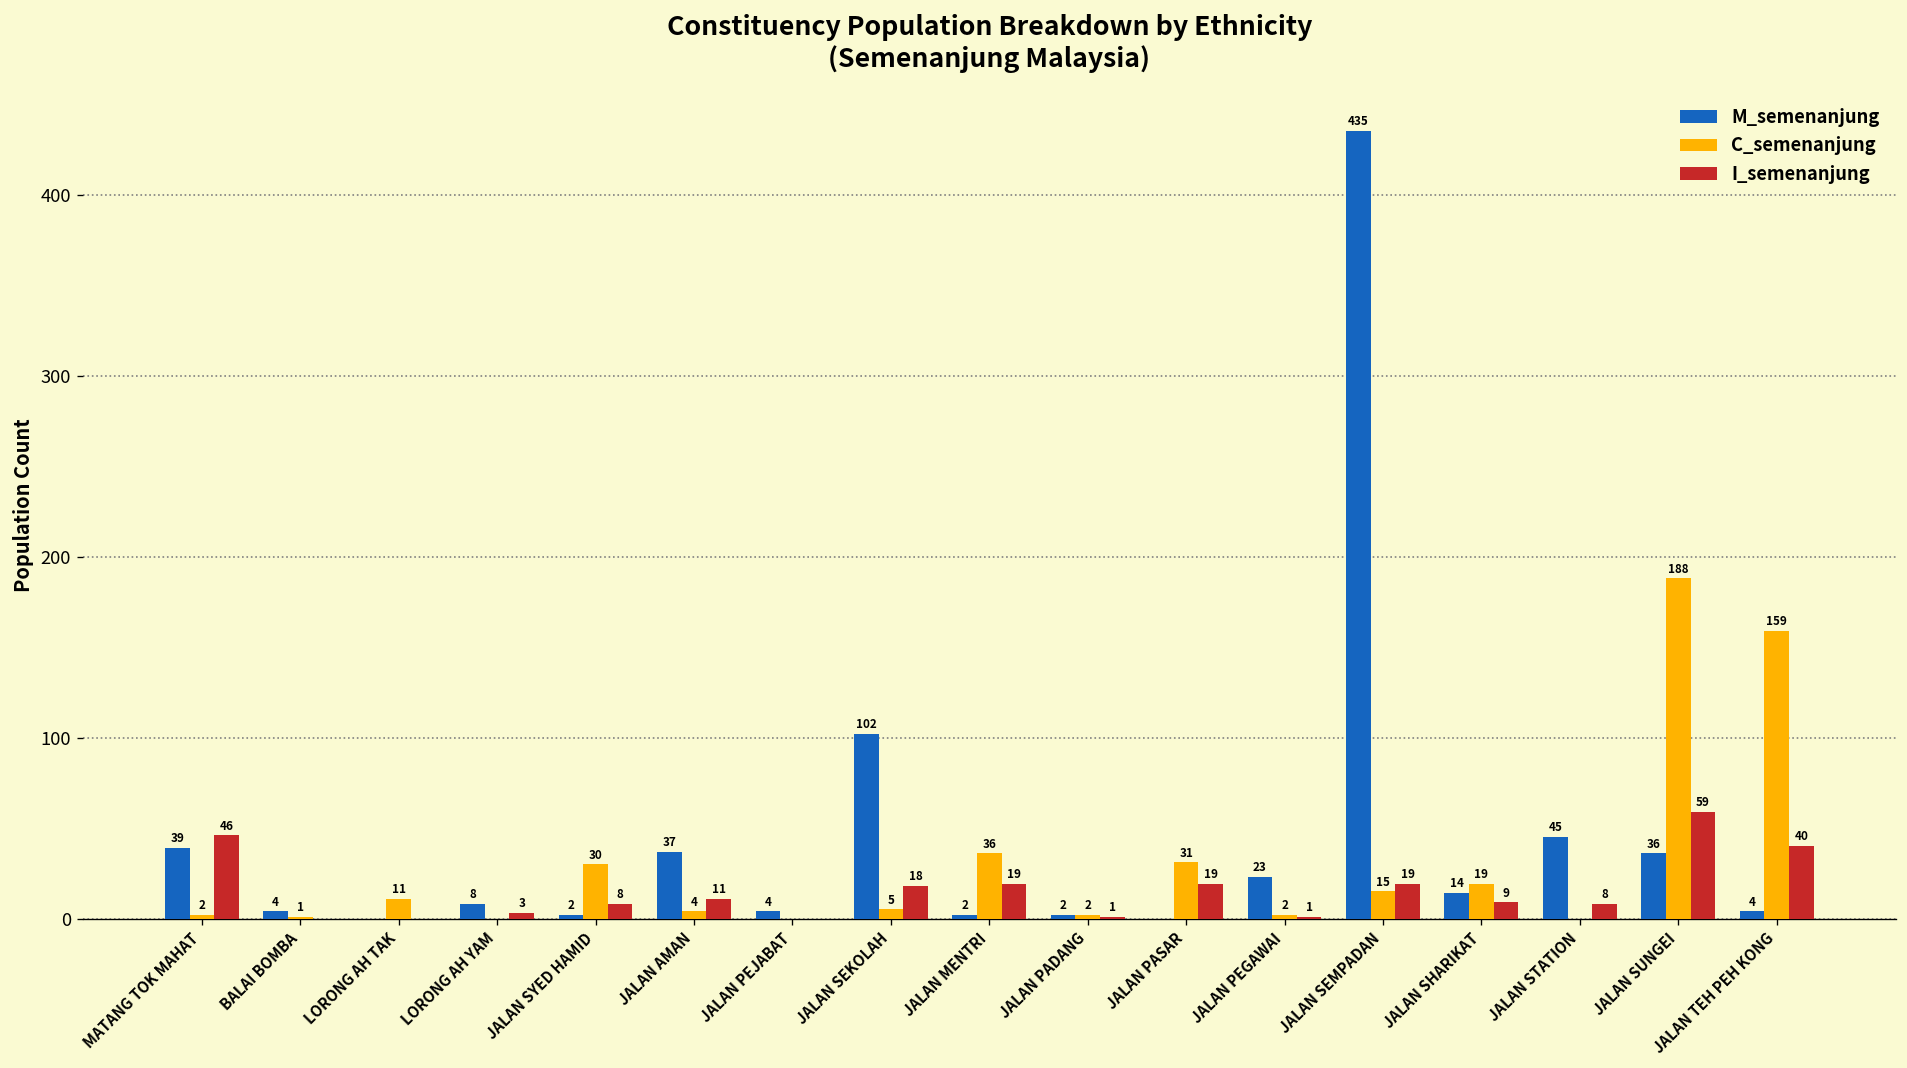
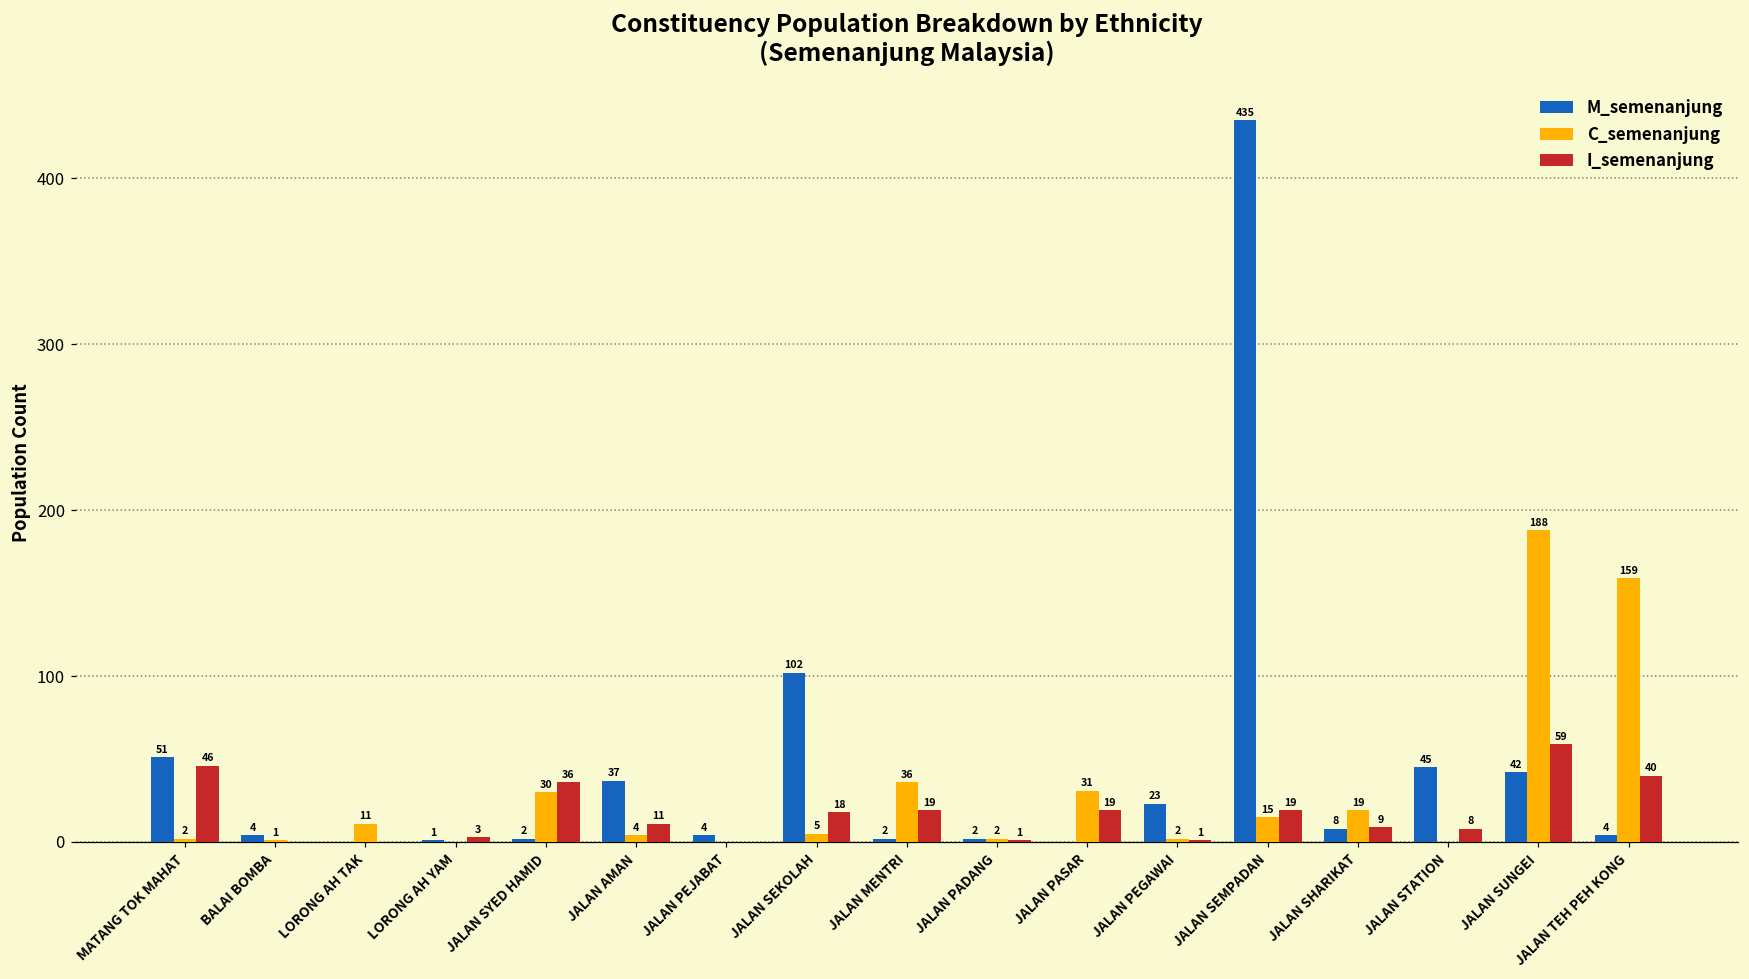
M_semenanjung, MATANG TOK MAHAT: 39 -> 51
M_semenanjung, LORONG AH YAM: 8 -> 1
I_semenanjung, JALAN SYED HAMID: 8 -> 36
M_semenanjung, JALAN SHARIKAT: 14 -> 8
M_semenanjung, JALAN SUNGEI: 36 -> 42
